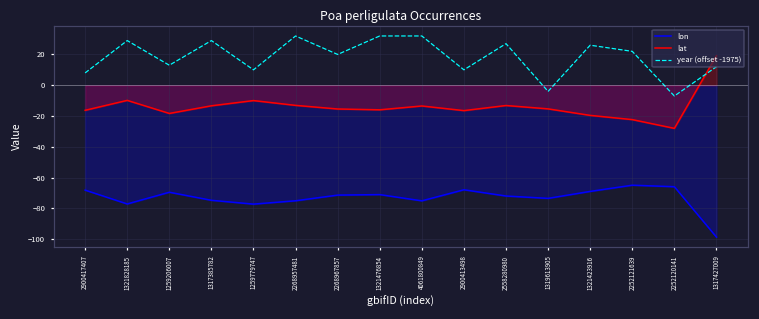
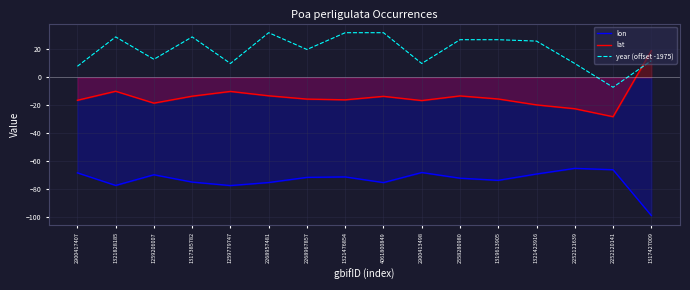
year (offset -1975), 1319613905: -4 -> 27
year (offset -1975), 2252121639: 22 -> 10
